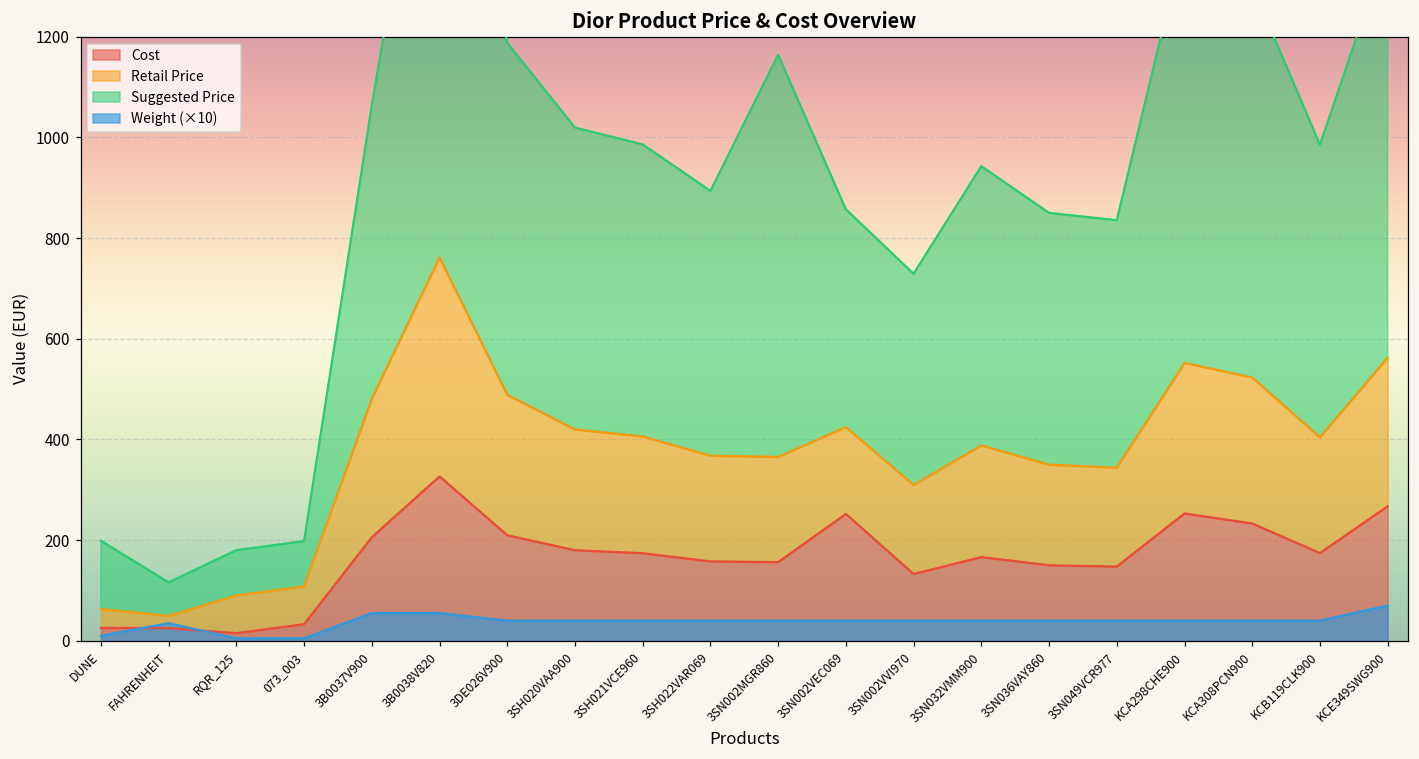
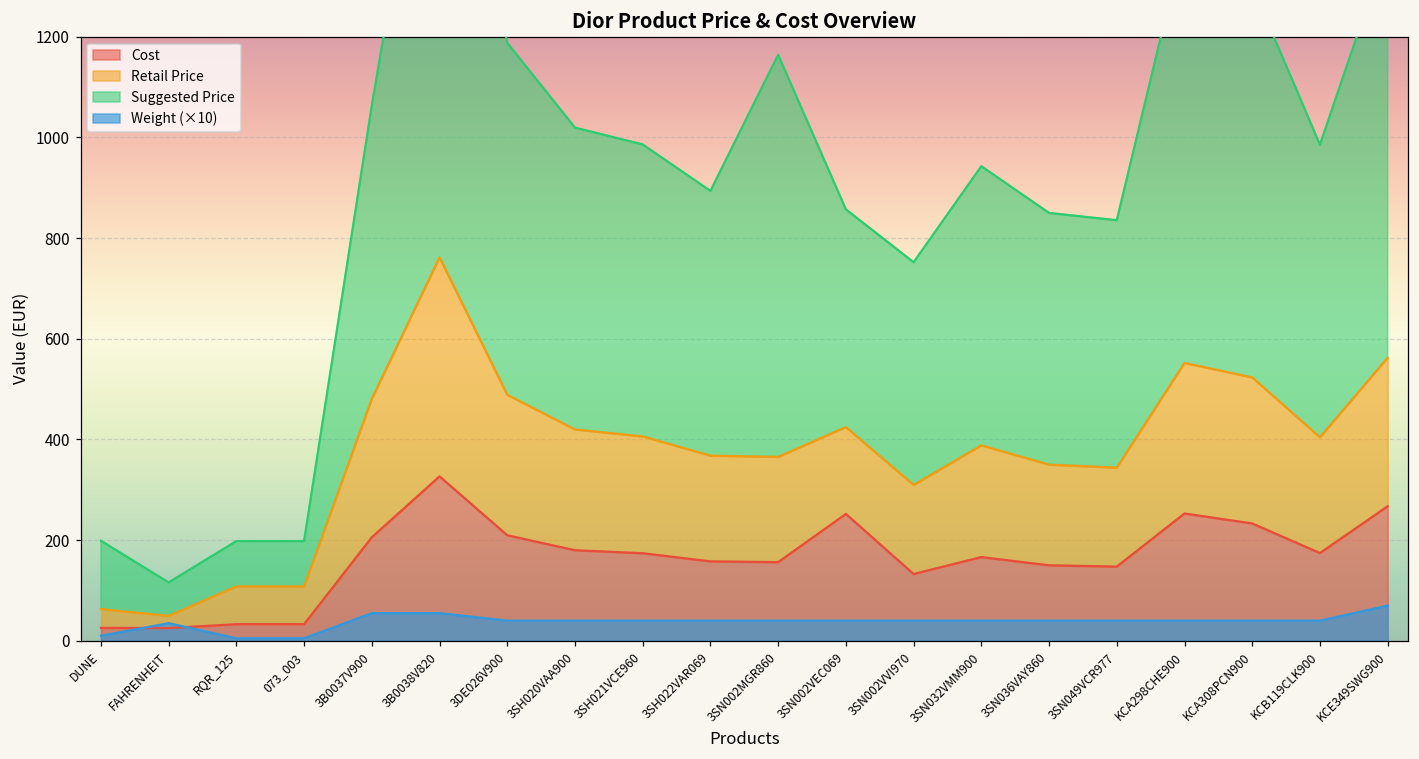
Cost, RQR_125: 20 -> 30
Suggested Price, 3SN002VVI970: 420 -> 440
